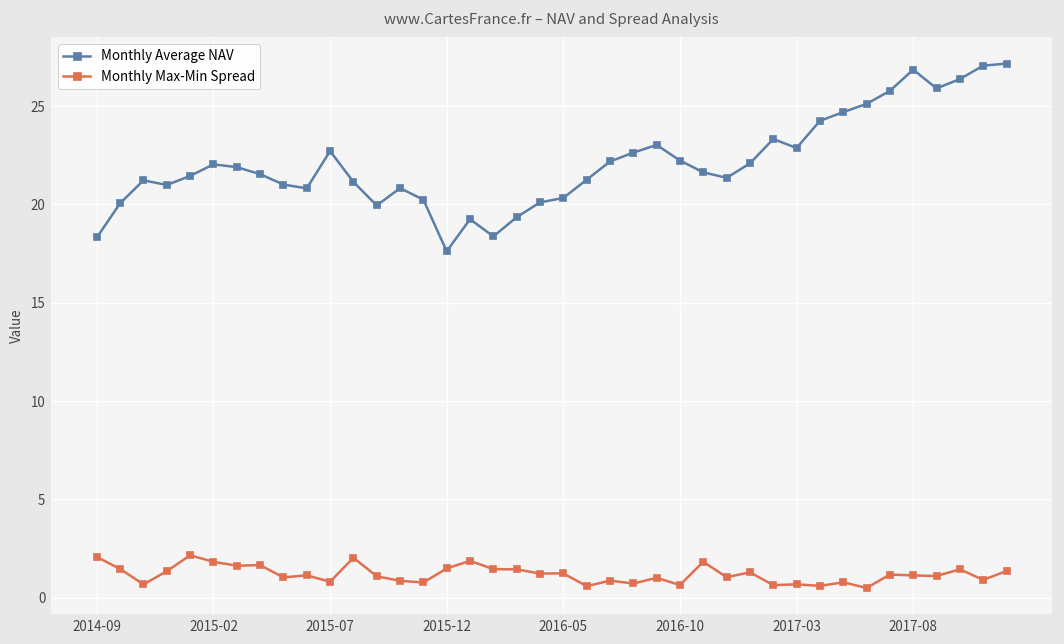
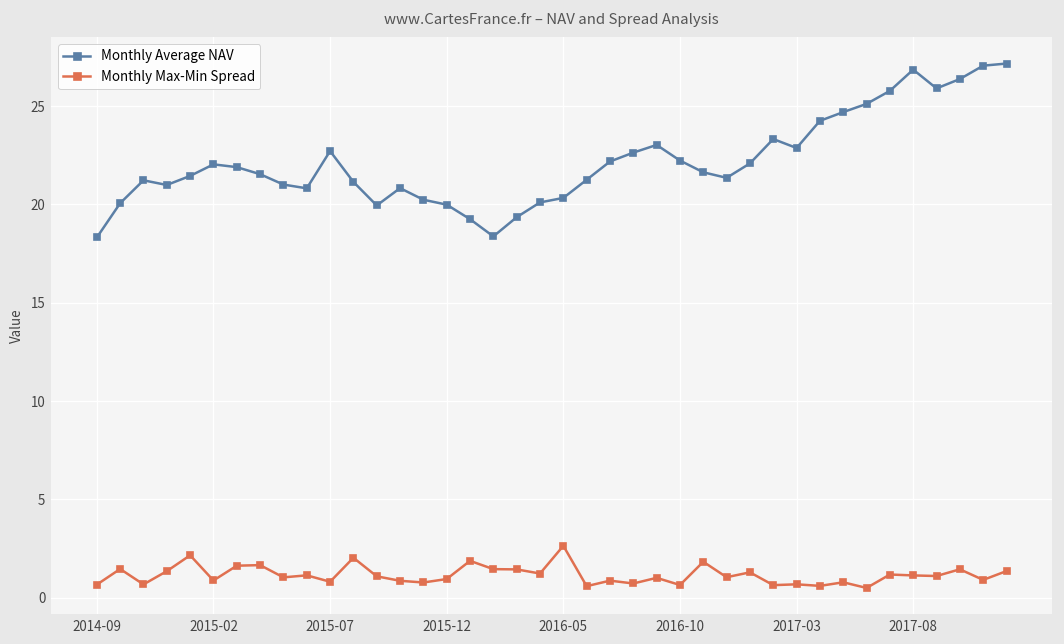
Monthly Max-Min Spread, 2014-09: 2.1 -> 0.7
Monthly Max-Min Spread, 2015-02: 1.8 -> 0.9
Monthly Average NAV, 2015-12: 17.6 -> 20.0
Monthly Max-Min Spread, 2015-12: 1.5 -> 0.9
Monthly Max-Min Spread, 2016-05: 1.2 -> 2.6
